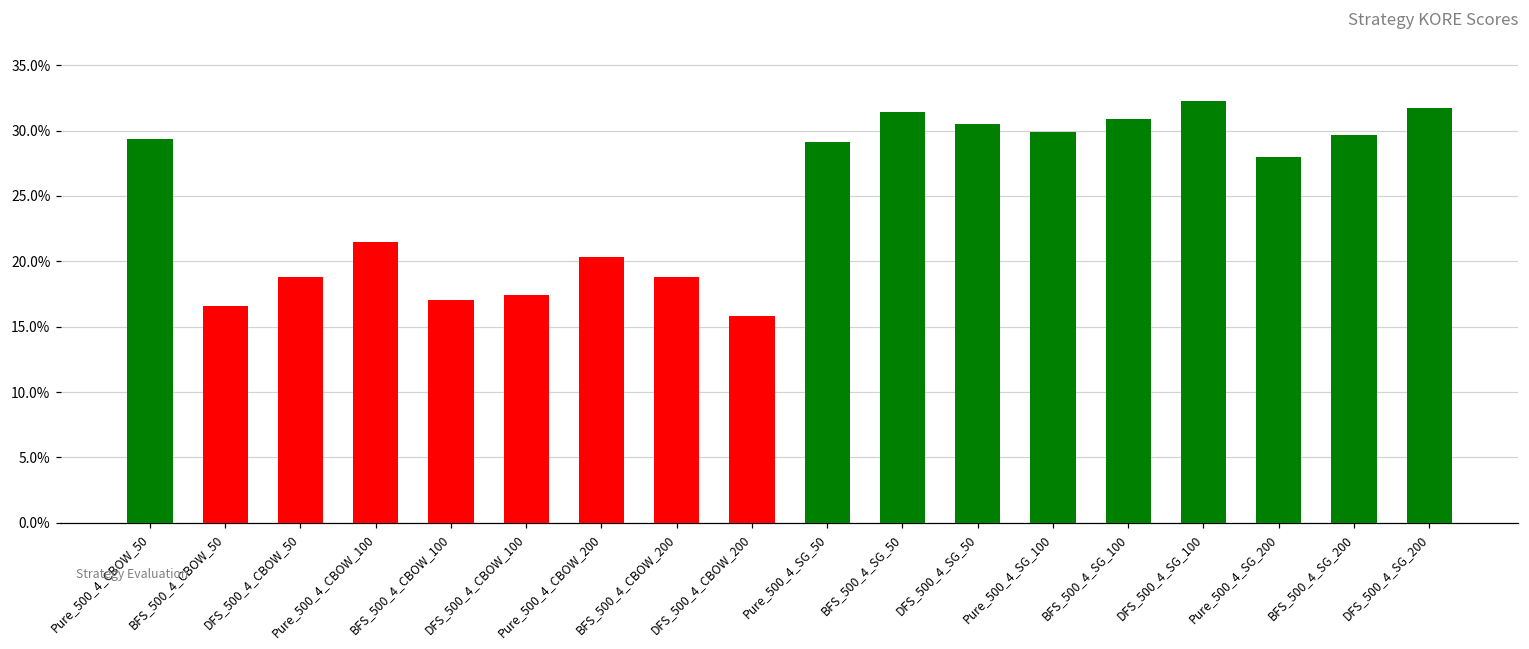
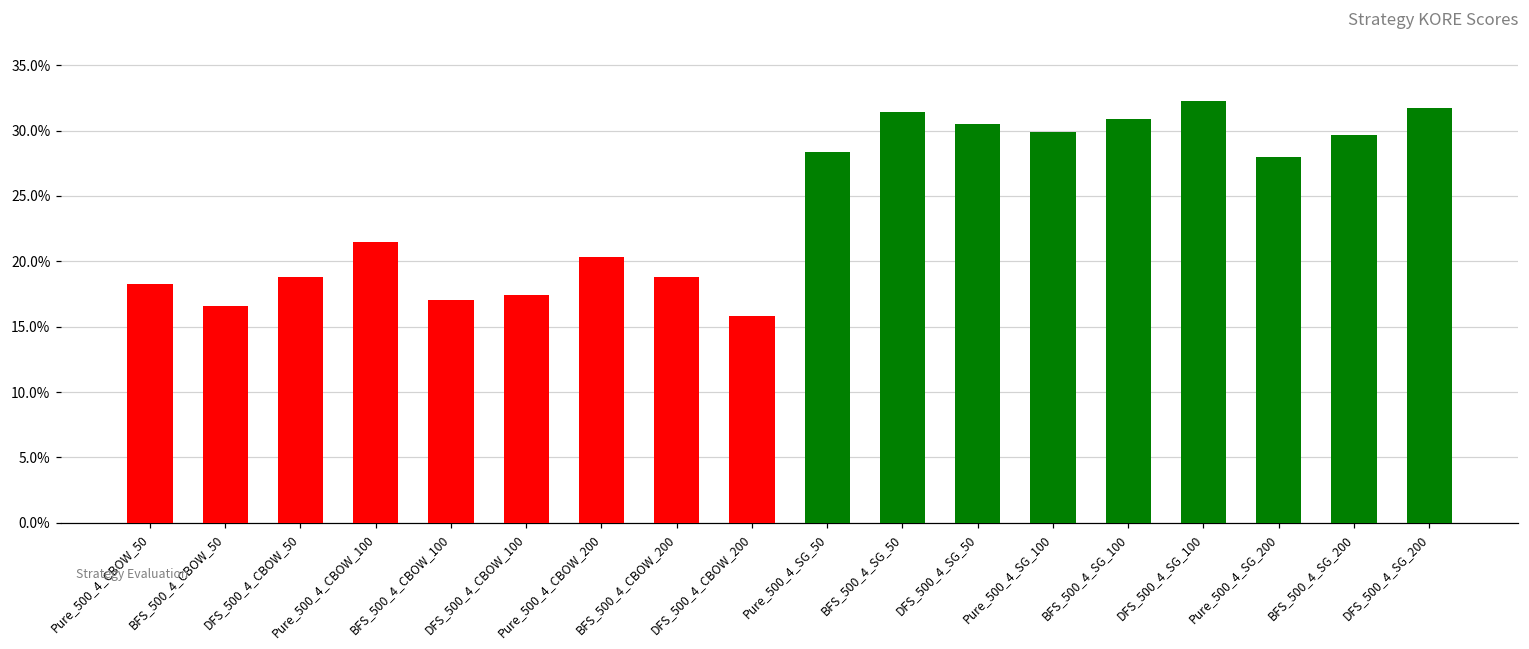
Pure_500_4_CBOW_50: 29.3% -> 18.2%
Pure_500_4_SG_50: 29.1% -> 28.4%
